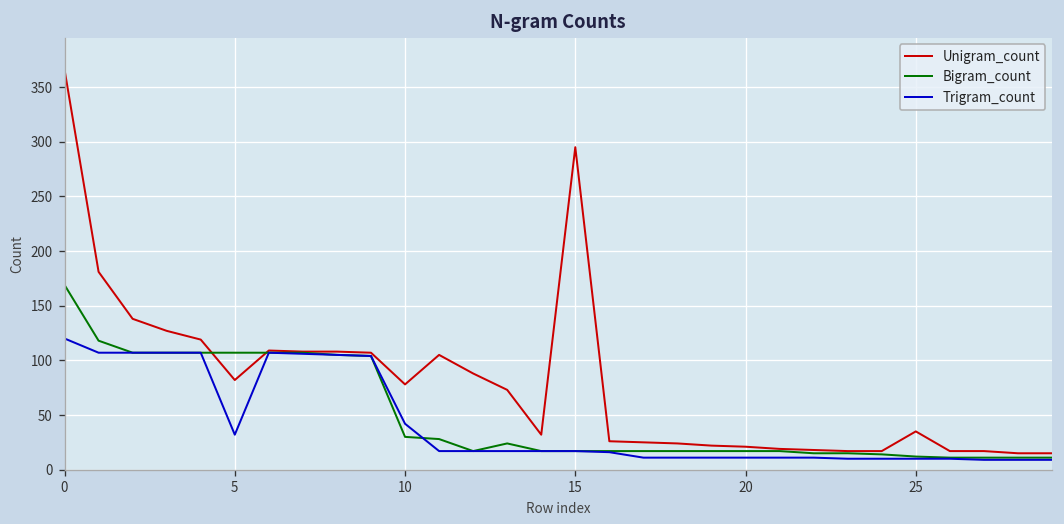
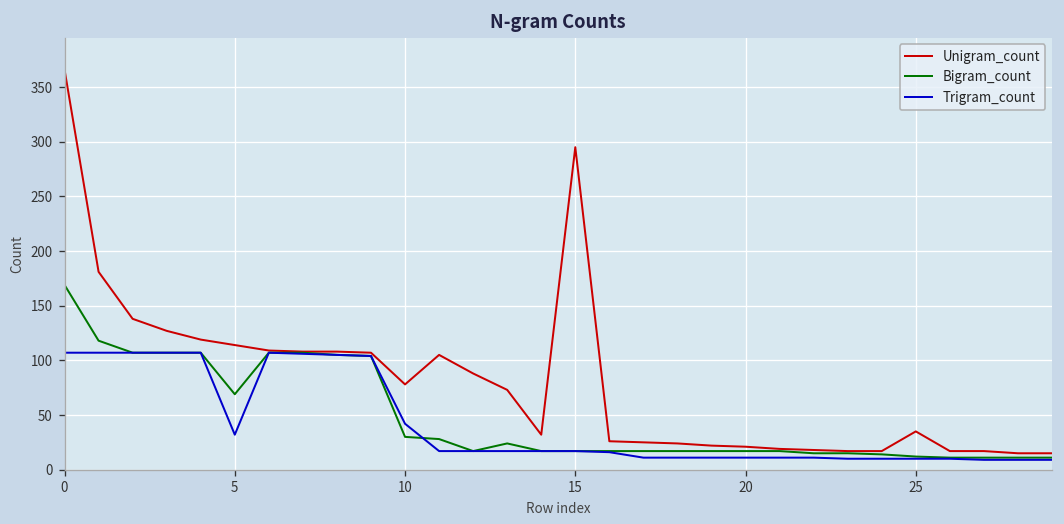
Trigram_count, 0: 120 -> 110
Unigram_count, 5: 80 -> 110
Bigram_count, 5: 110 -> 70
